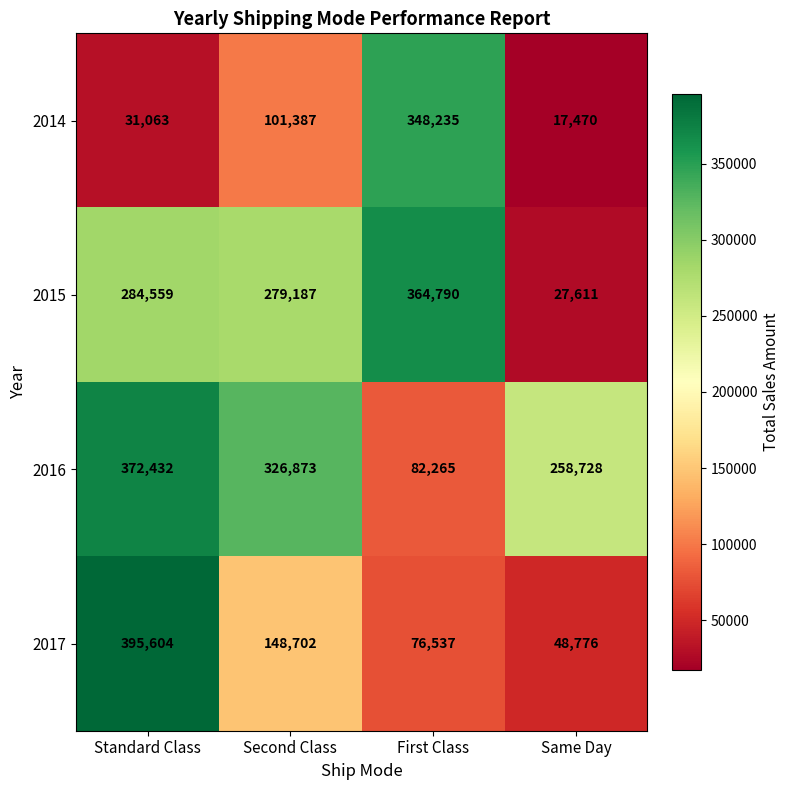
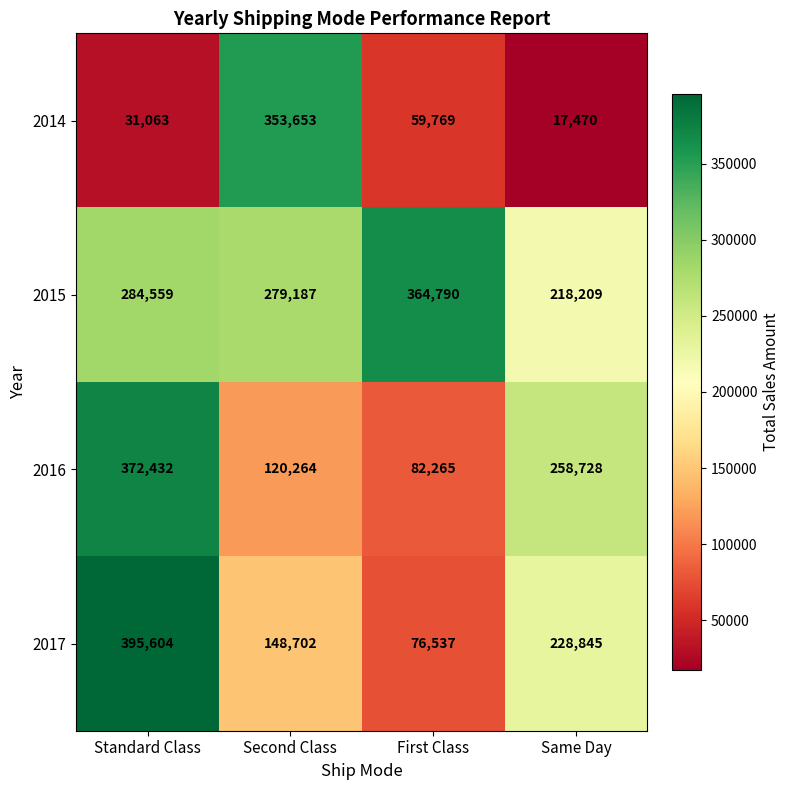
2014, Second Class: 101,387 -> 353,653
2014, First Class: 348,235 -> 59,769
2015, Same Day: 27,611 -> 218,209
2016, Second Class: 326,873 -> 120,264
2017, Same Day: 48,776 -> 228,845
